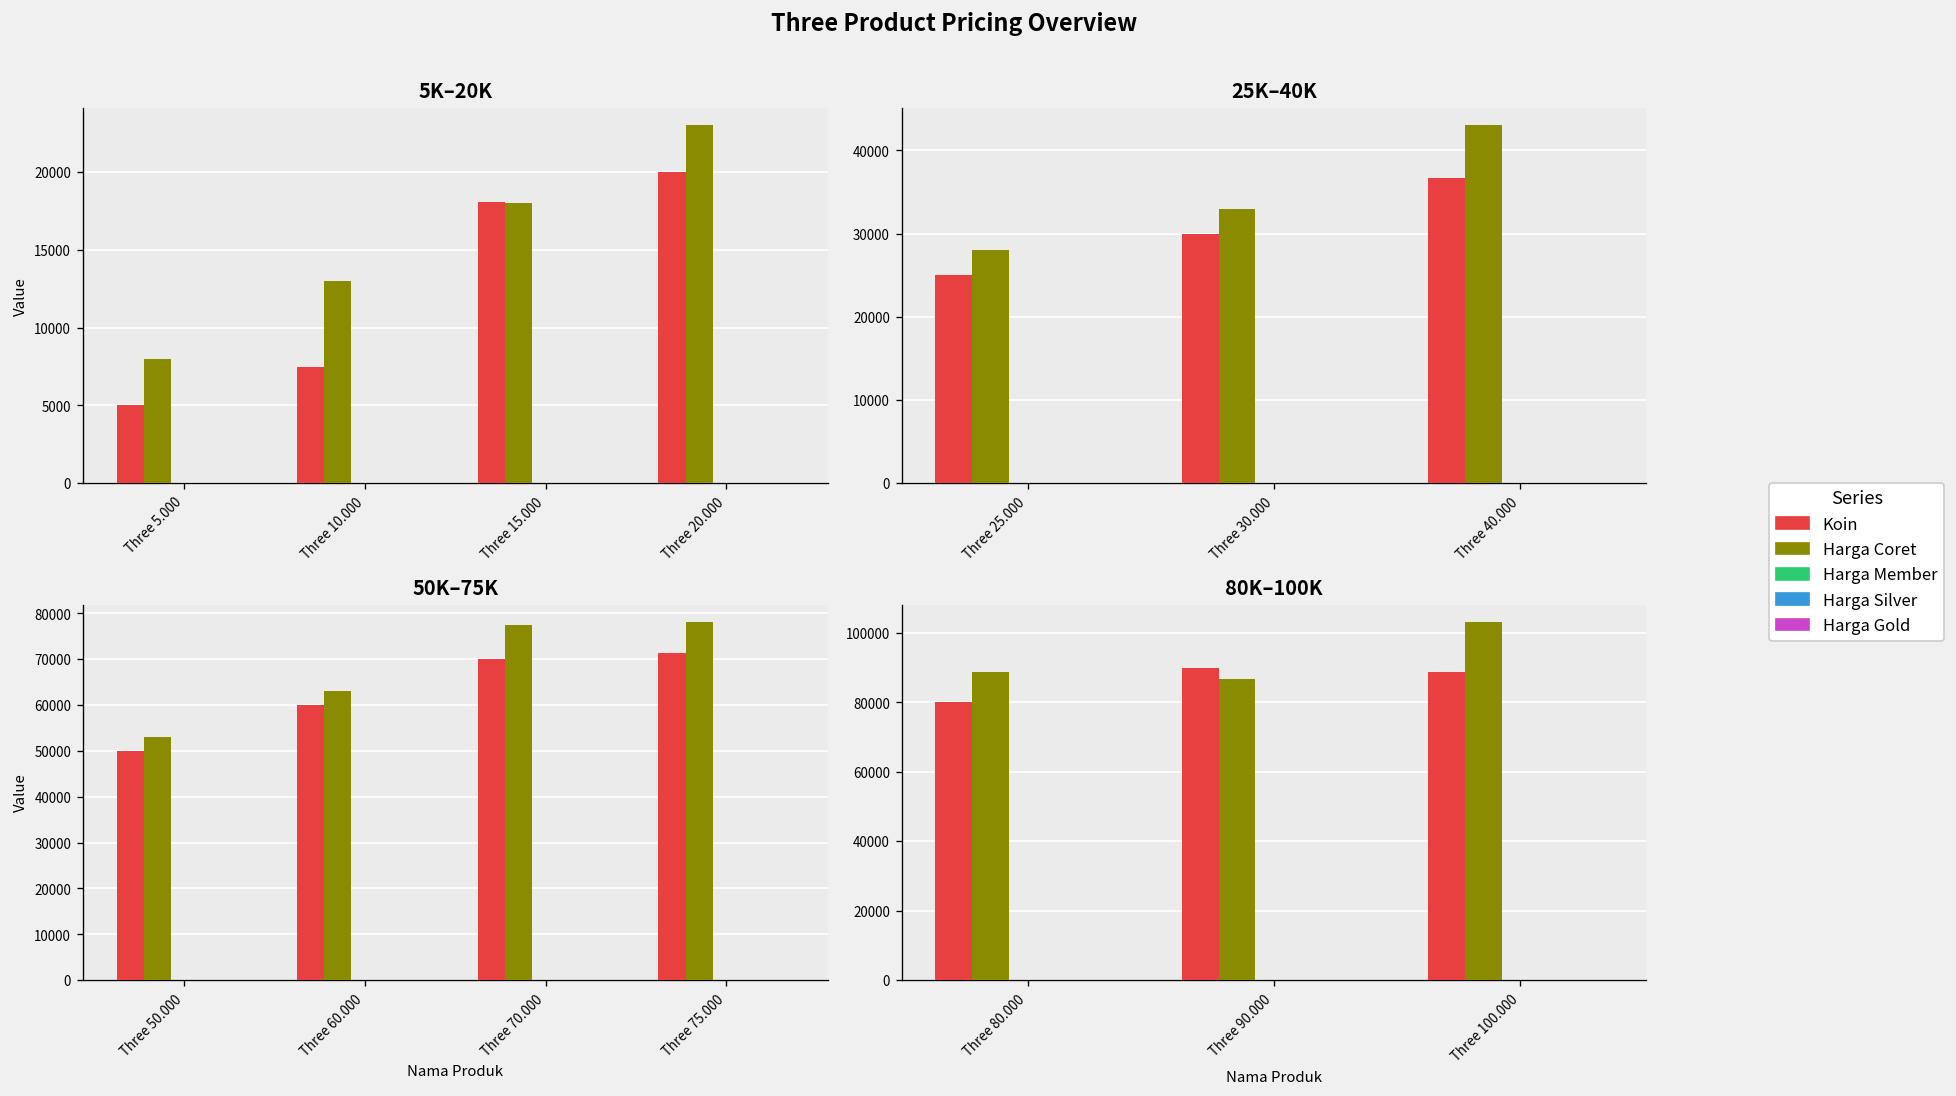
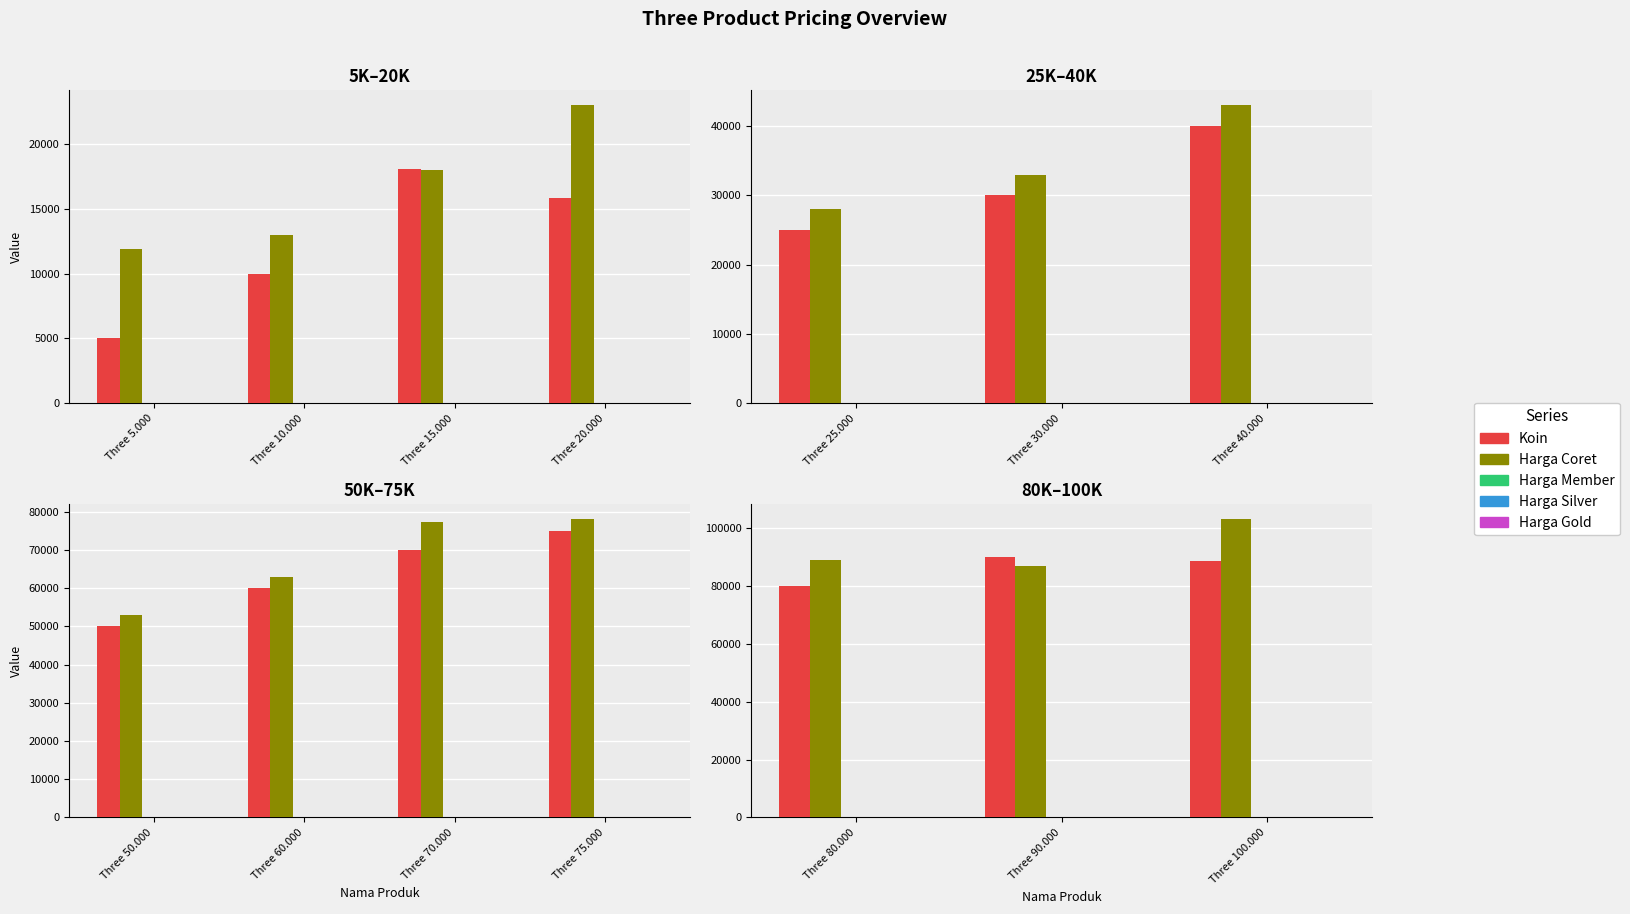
5K–20K, Harga Coret, Three 5.000: 8000 -> 11900
5K–20K, Koin, Three 10.000: 7500 -> 10000
5K–20K, Koin, Three 20.000: 20000 -> 15900
25K–40K, Koin, Three 40.000: 37000 -> 40000
50K–75K, Koin, Three 75.000: 71000 -> 75000
